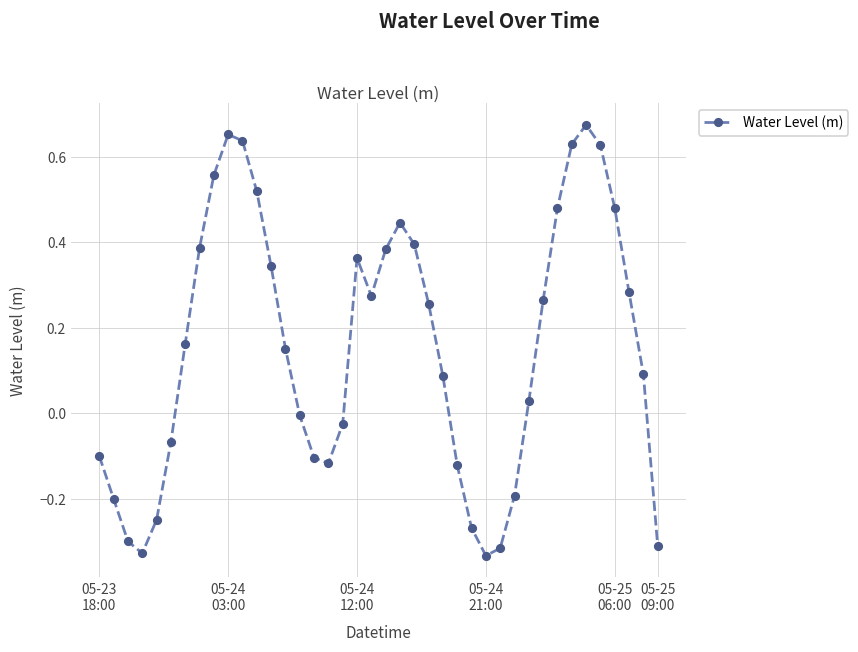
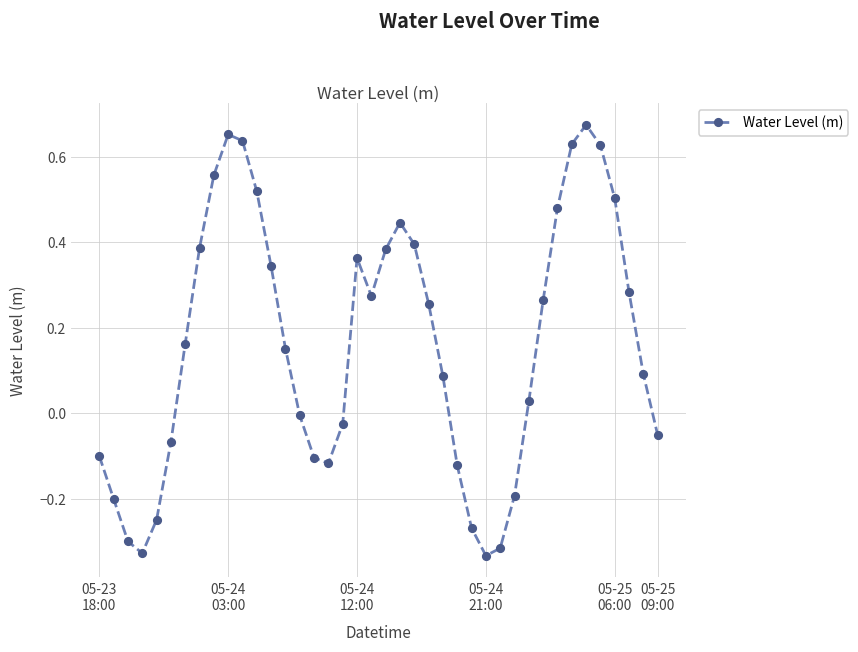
05-25 06:00: 0.48 -> 0.50
05-25 09:00: -0.31 -> -0.05
